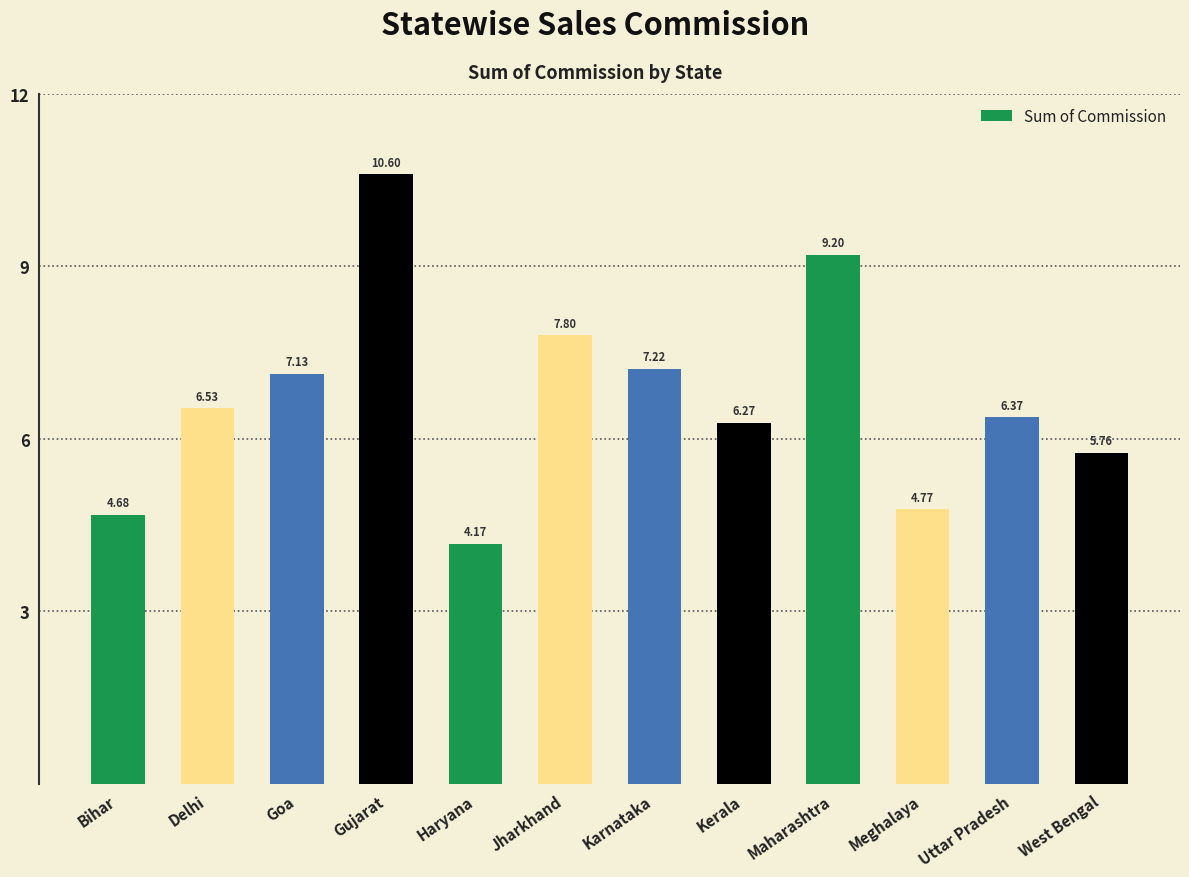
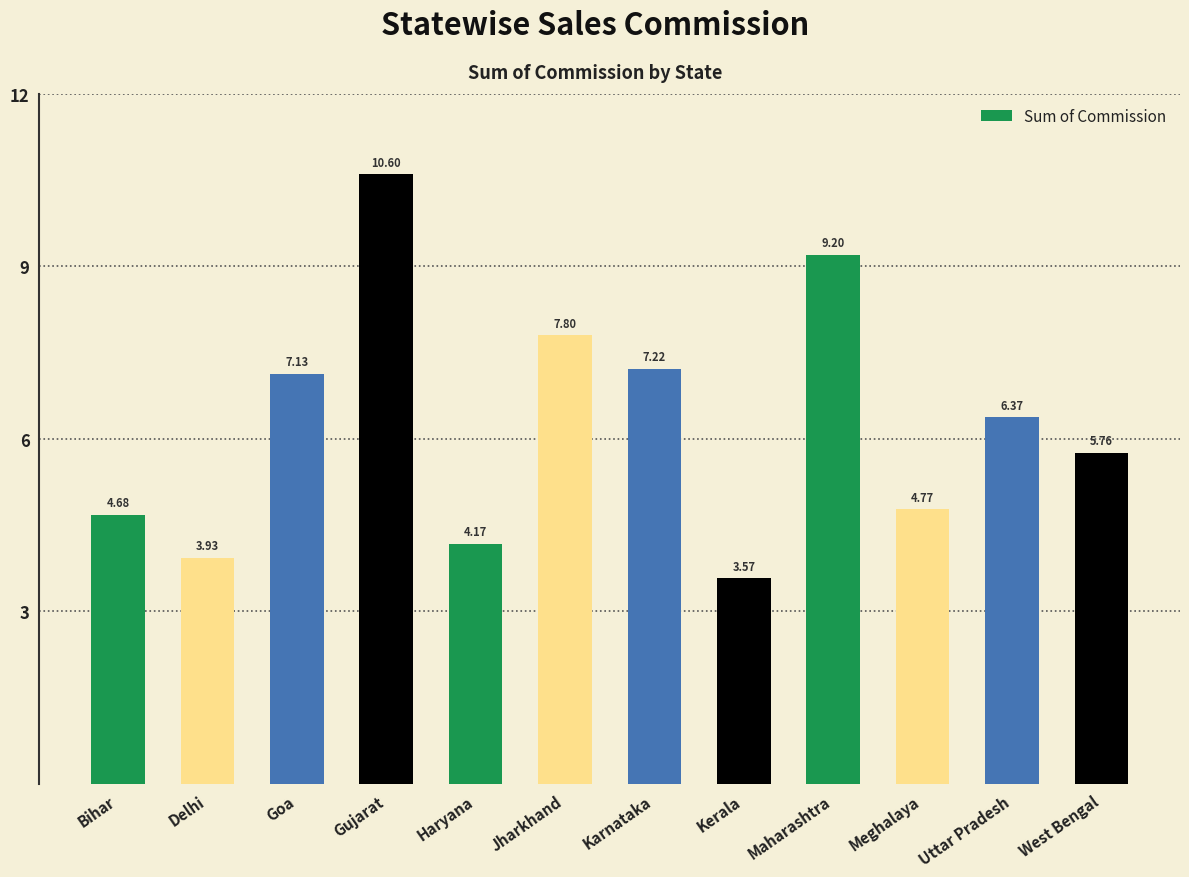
Delhi: 6.53 -> 3.93
Kerala: 6.27 -> 3.57
